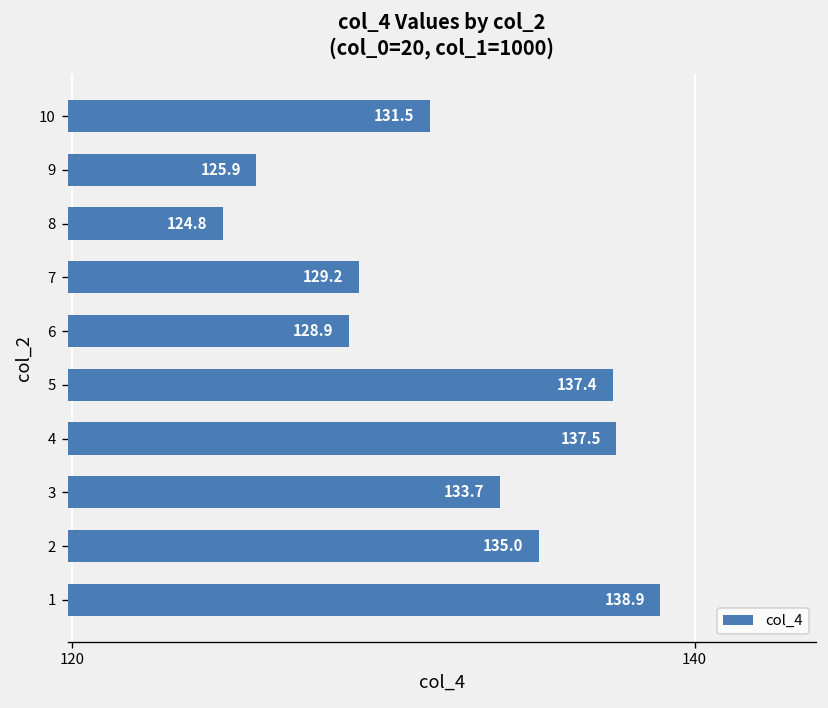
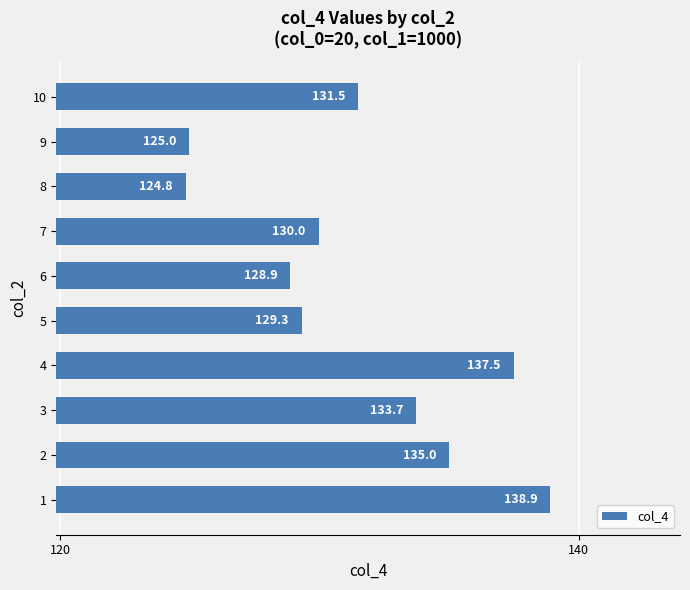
9: 125.9 -> 125.0
7: 129.2 -> 130.0
5: 137.4 -> 129.3
